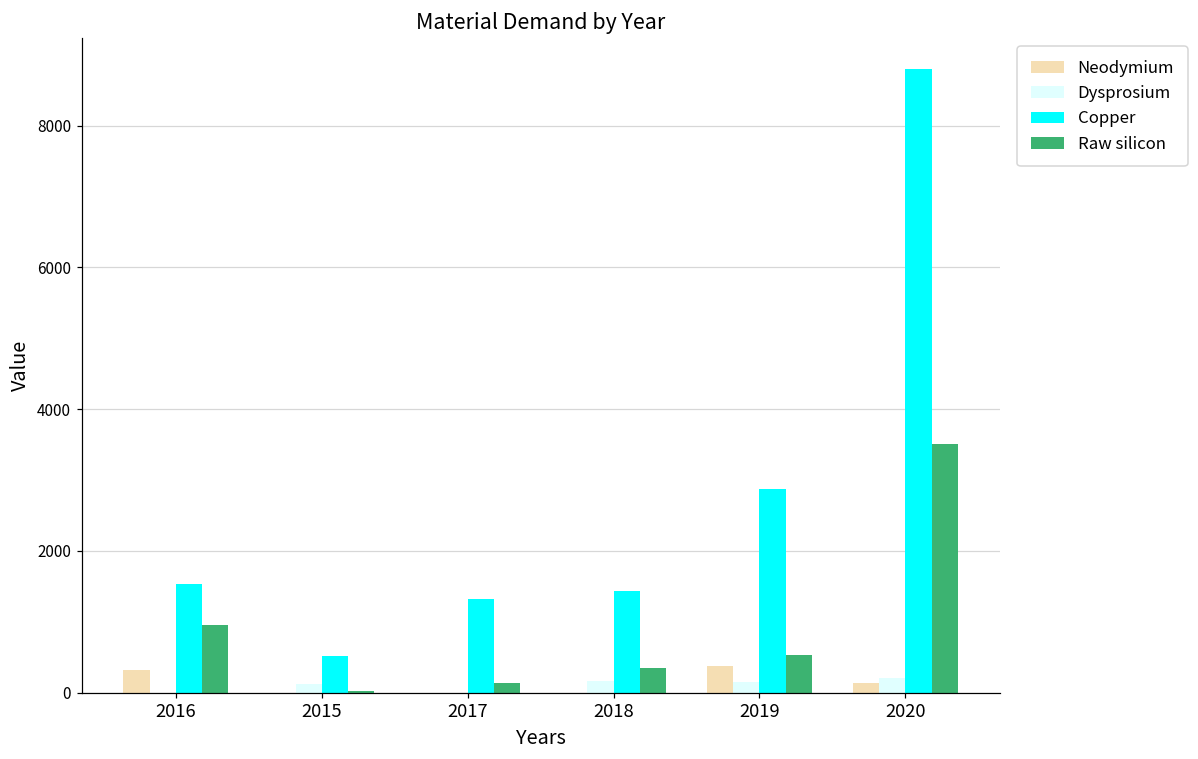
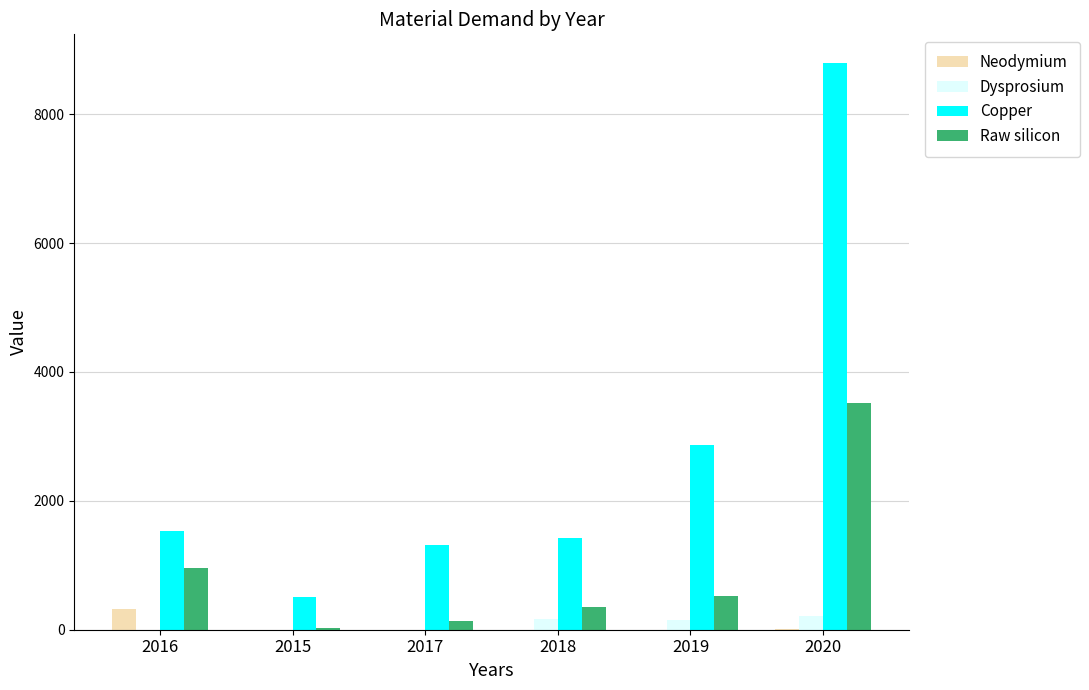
Dysprosium, 2015: 100 -> 0
Neodymium, 2019: 400 -> 0
Neodymium, 2020: 100 -> 0
